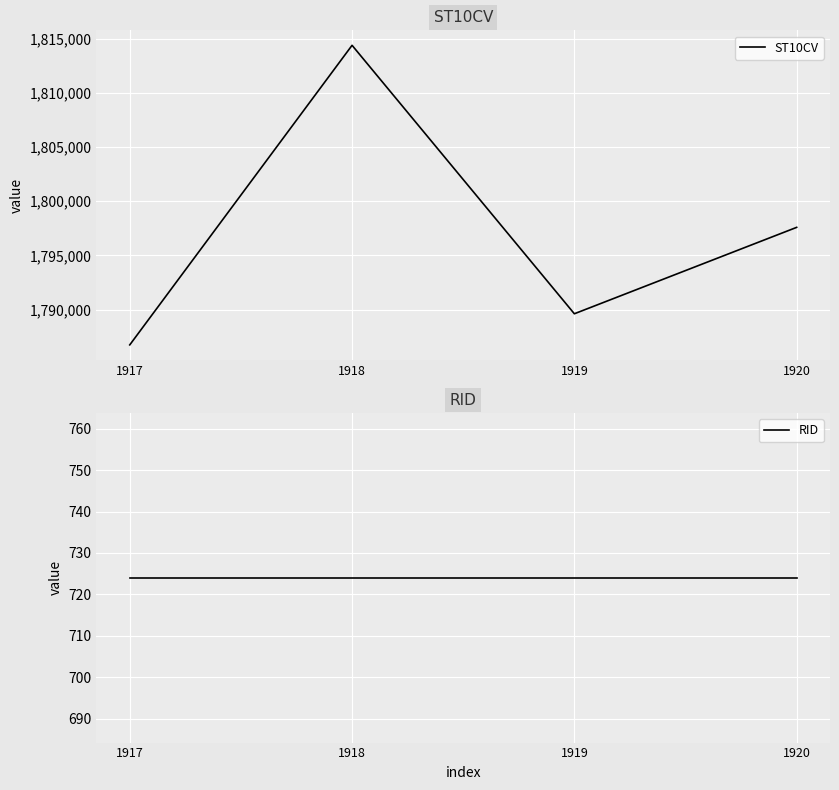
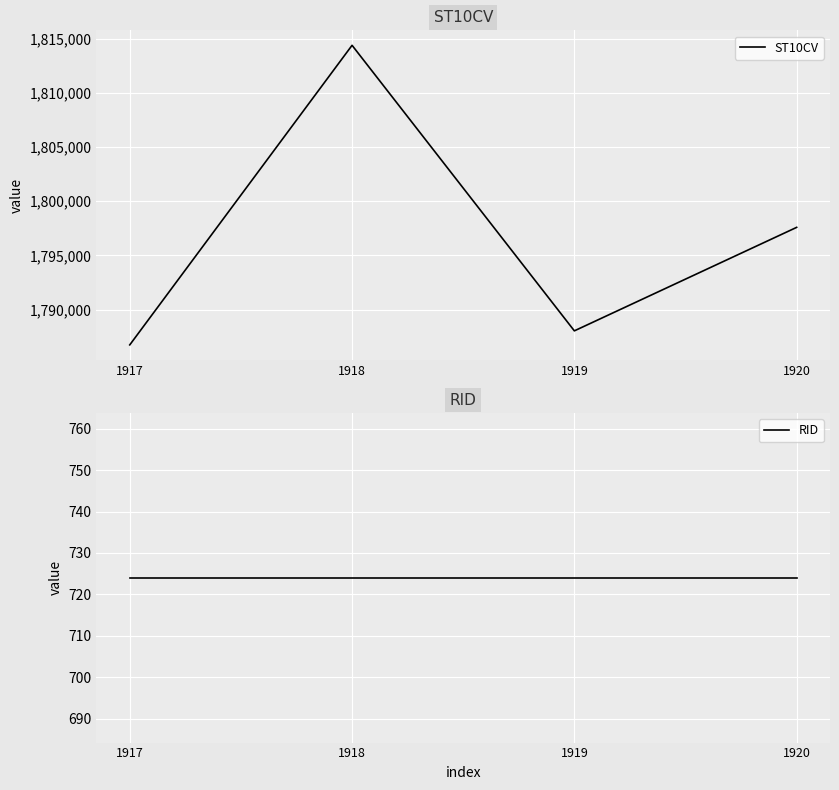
ST10CV, 1919: 1,789,600 -> 1,788,000
